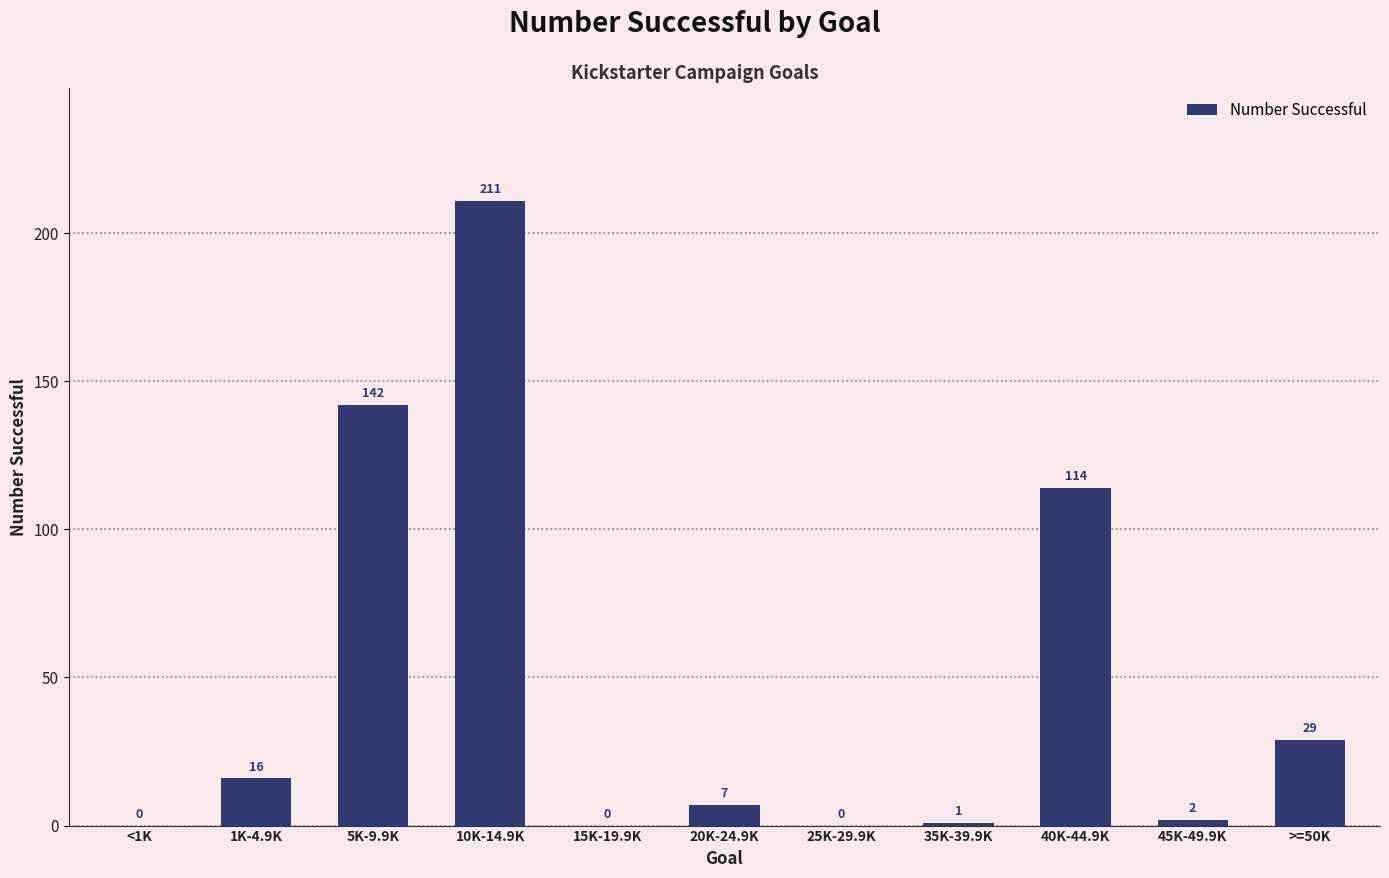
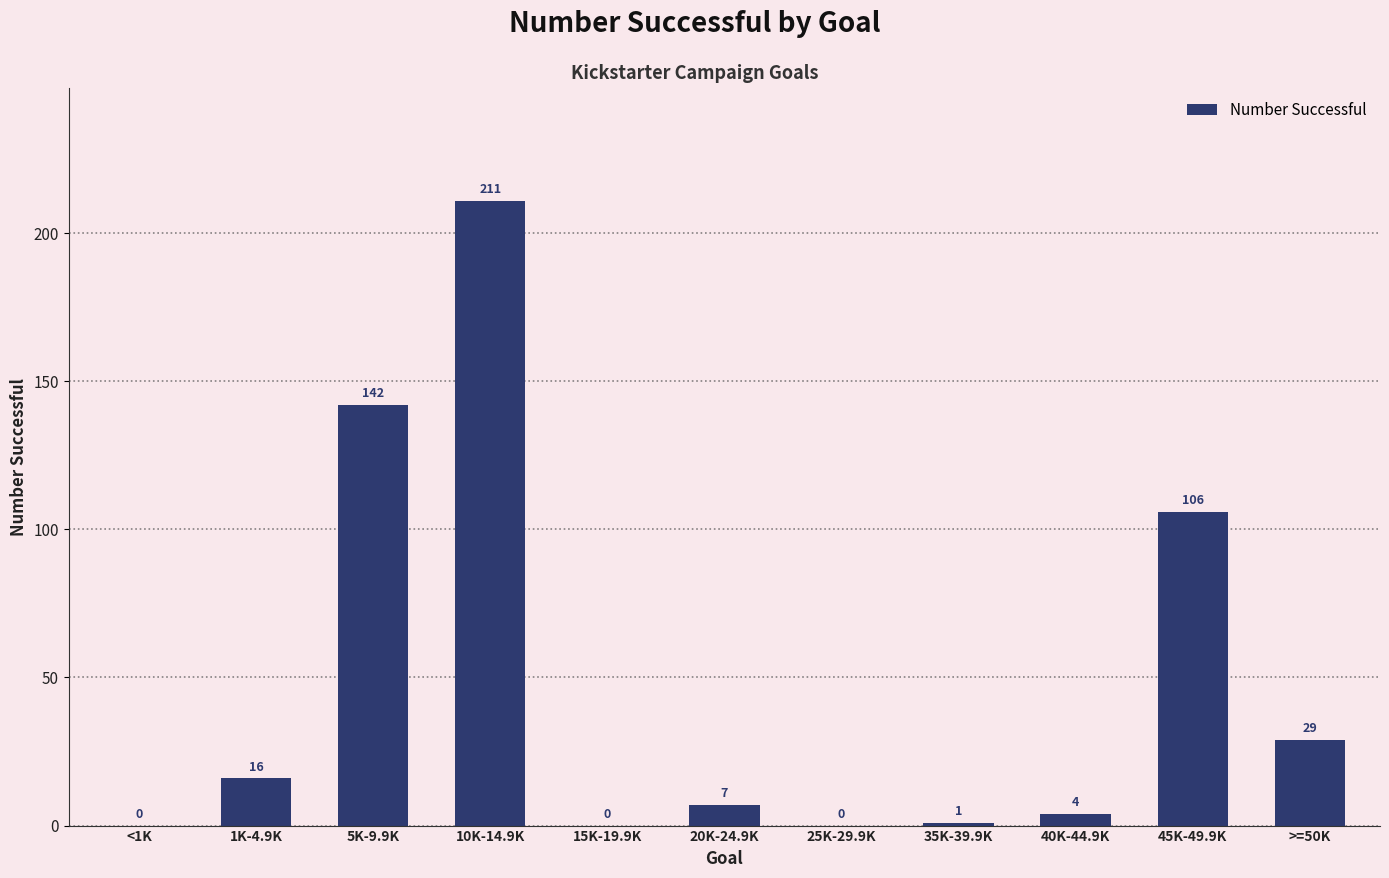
40K-44.9K: 114 -> 4
45K-49.9K: 2 -> 106
